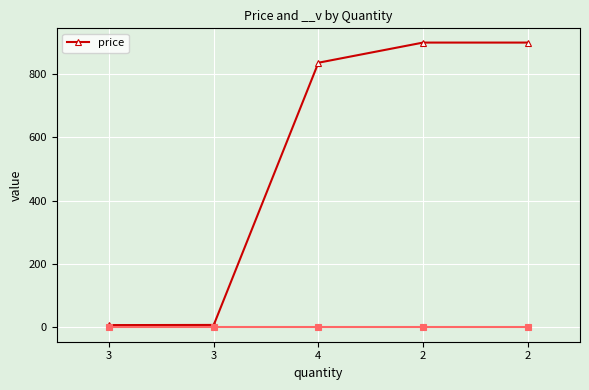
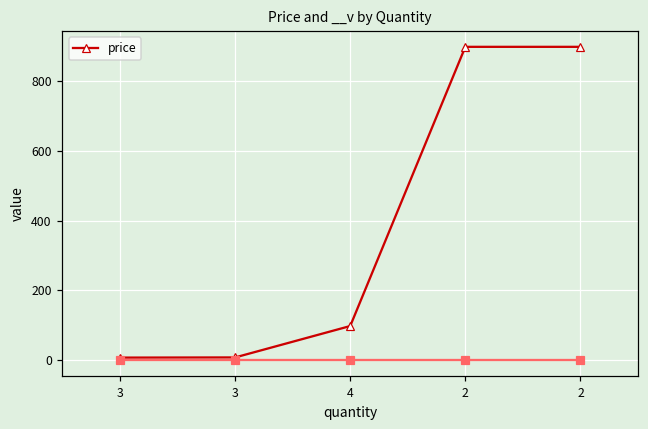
price, 4: 830 -> 100
